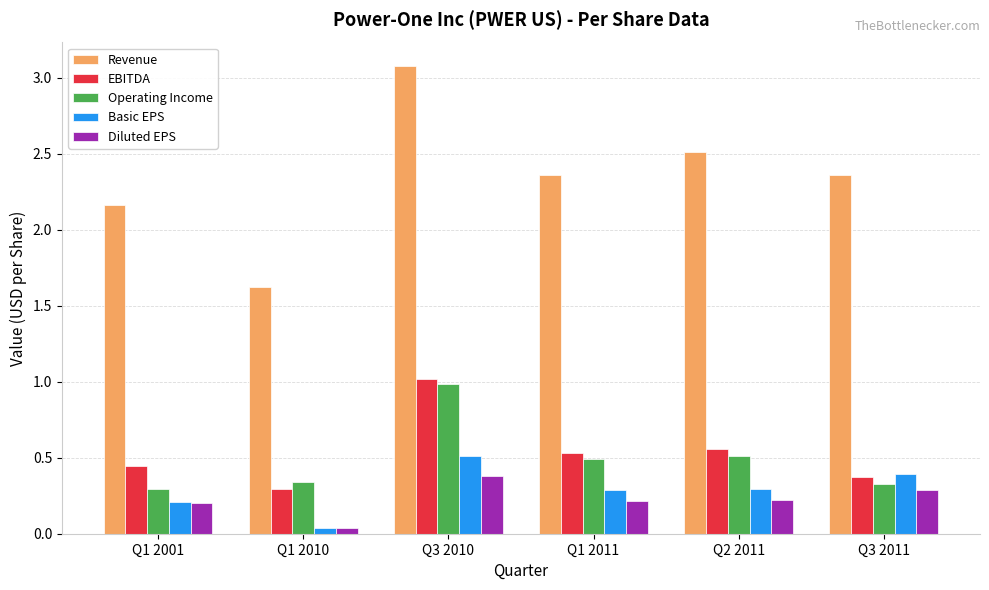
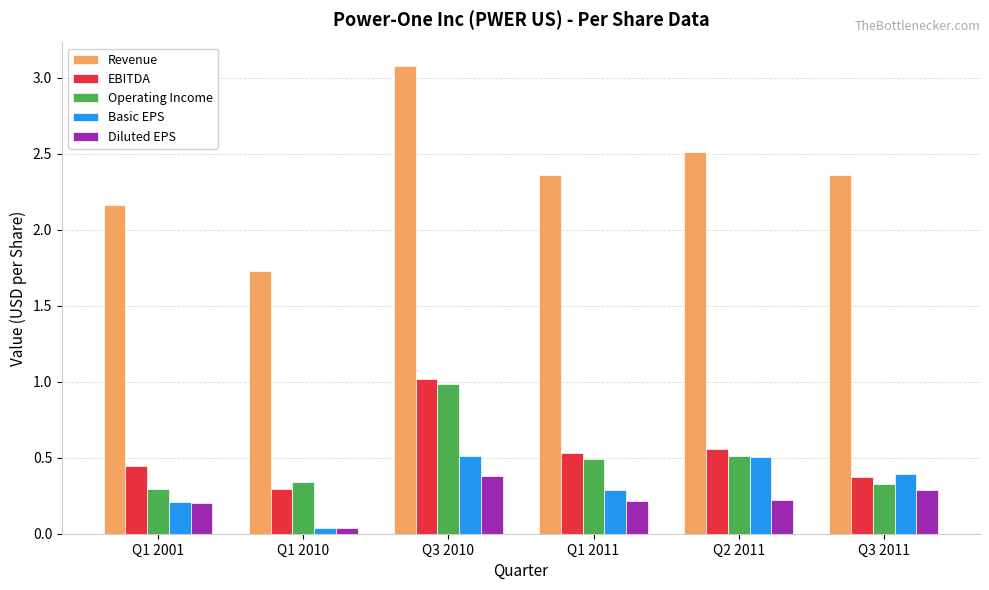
Revenue, Q1 2010: 1.63 -> 1.73
Basic EPS, Q2 2011: 0.30 -> 0.51
